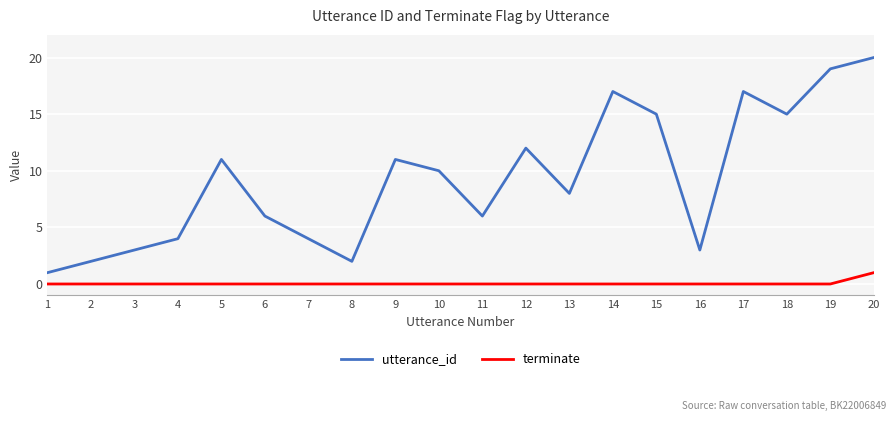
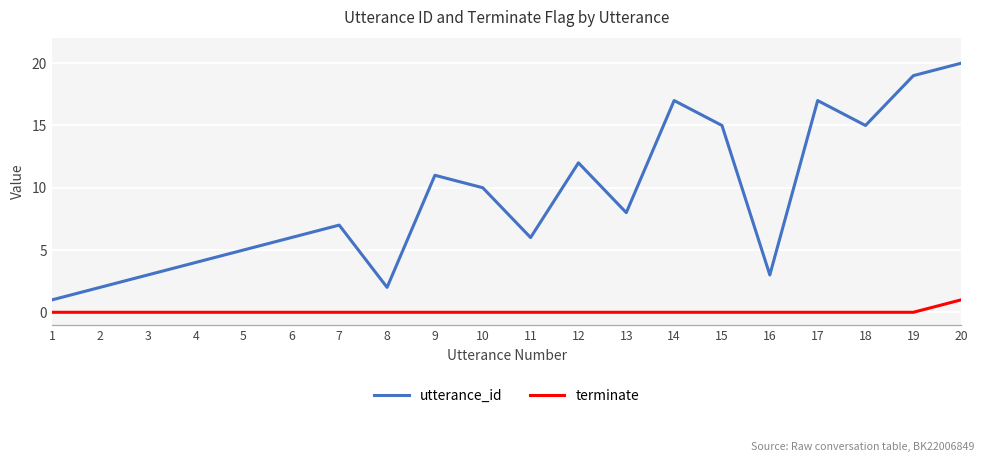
utterance_id, 5: 11 -> 5
utterance_id, 7: 4 -> 7
